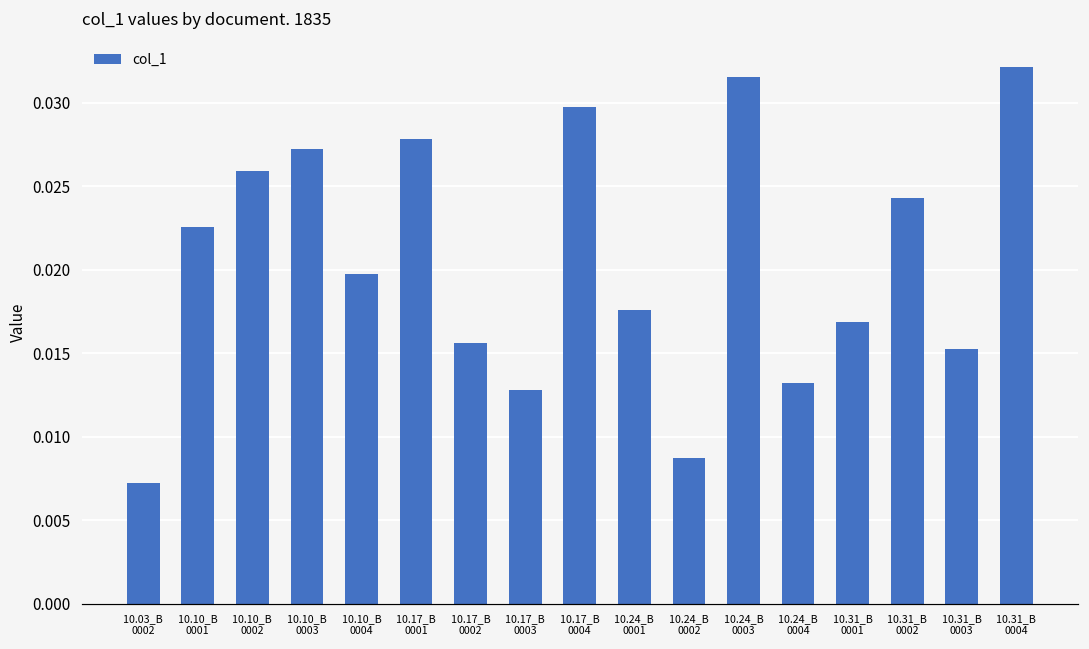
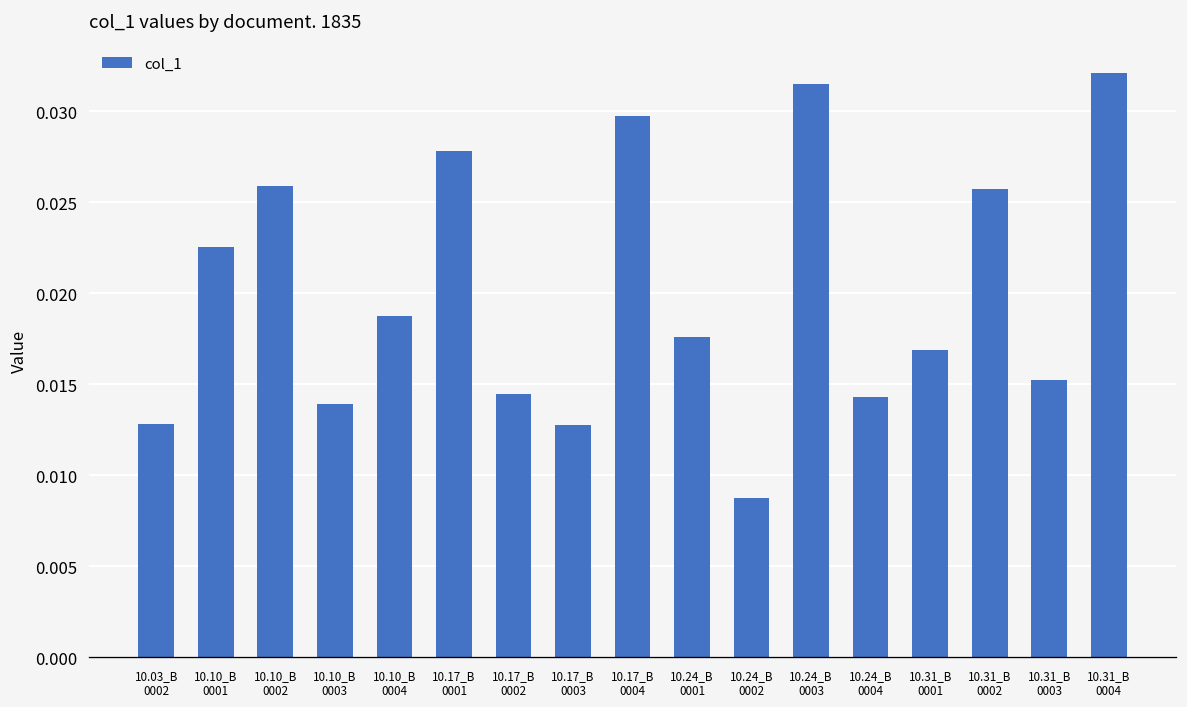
10.03_B 0002: 0.0072 -> 0.0128
10.10_B 0003: 0.0272 -> 0.0139
10.10_B 0004: 0.0197 -> 0.0188
10.17_B 0002: 0.0156 -> 0.0144
10.24_B 0004: 0.0132 -> 0.0143
10.31_B 0002: 0.0243 -> 0.0257
